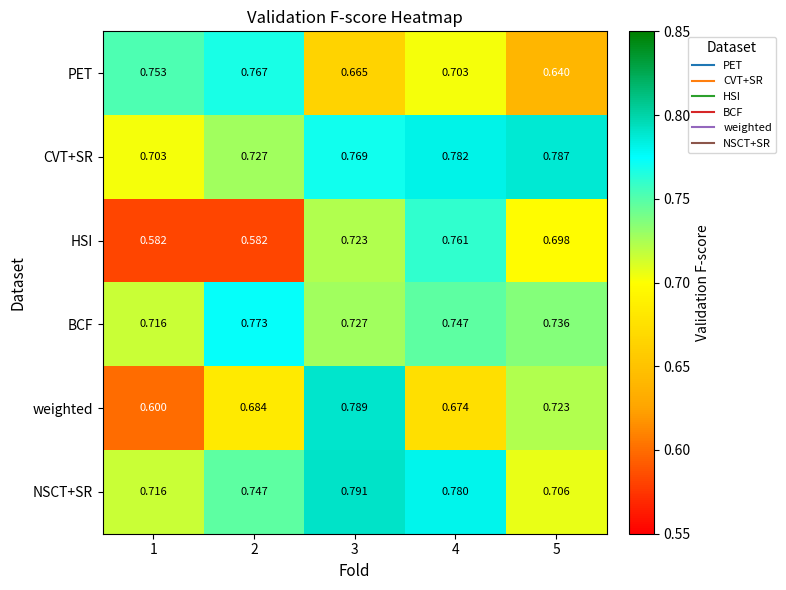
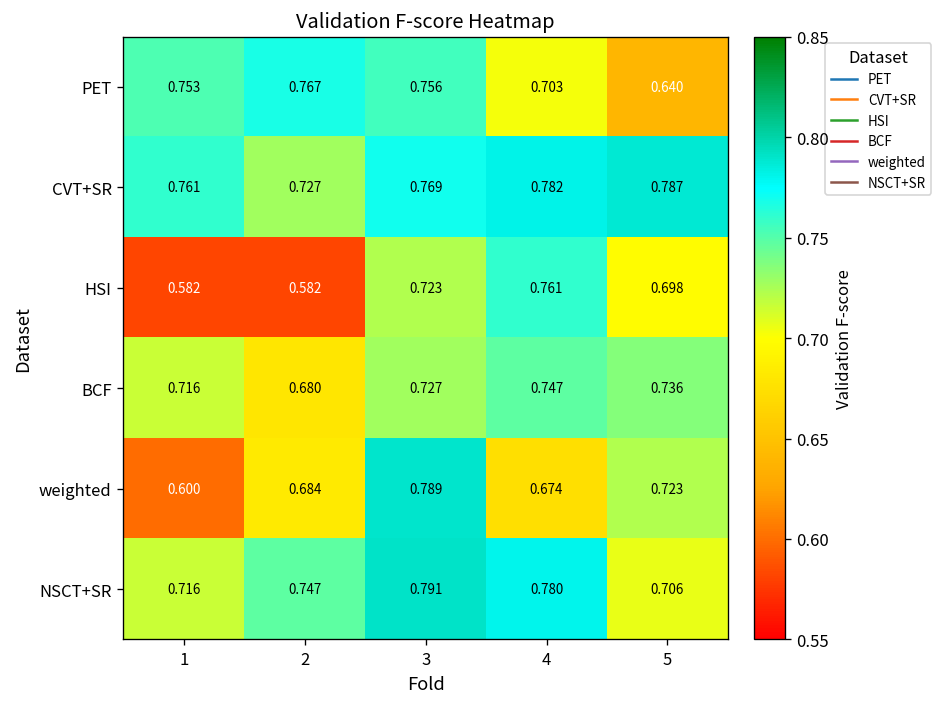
PET, 3: 0.665 -> 0.756
CVT+SR, 1: 0.703 -> 0.761
BCF, 2: 0.773 -> 0.680
